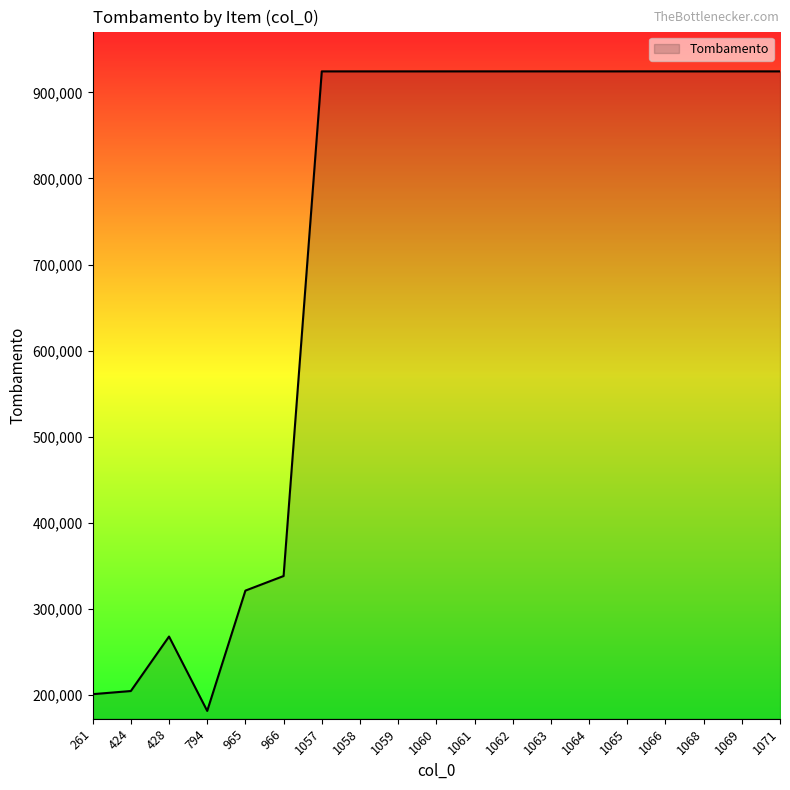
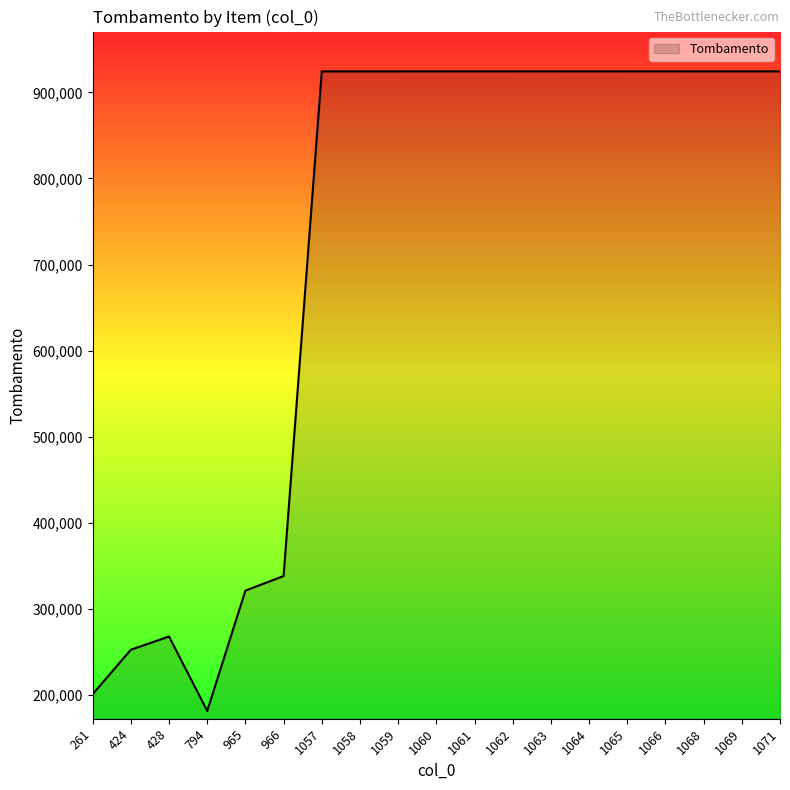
424: 200,000 -> 250,000
